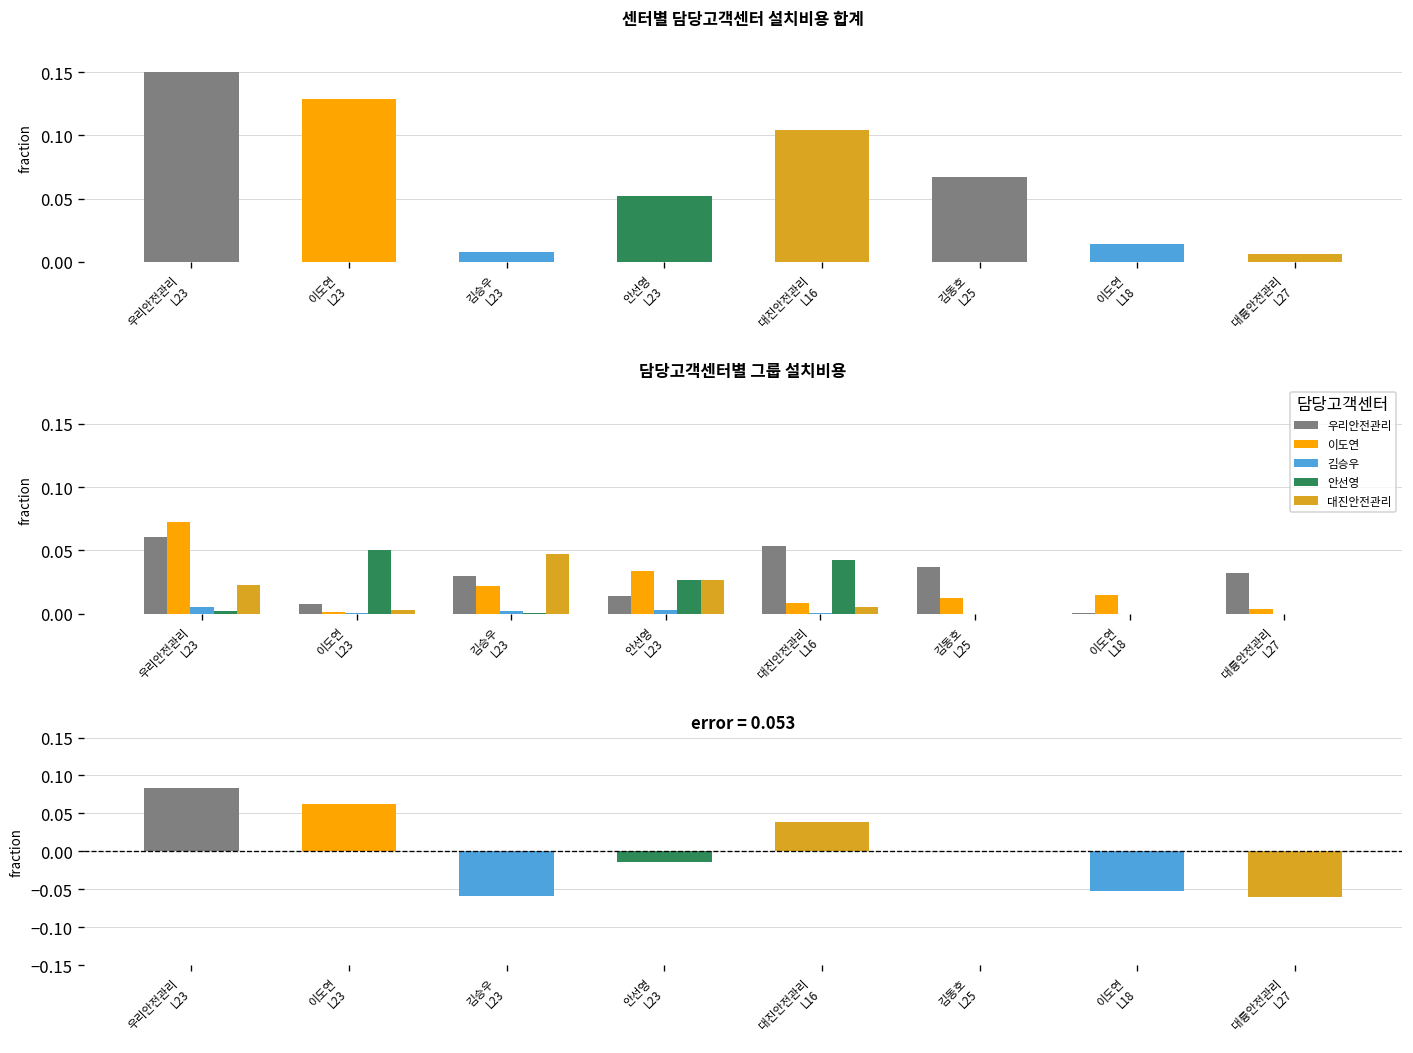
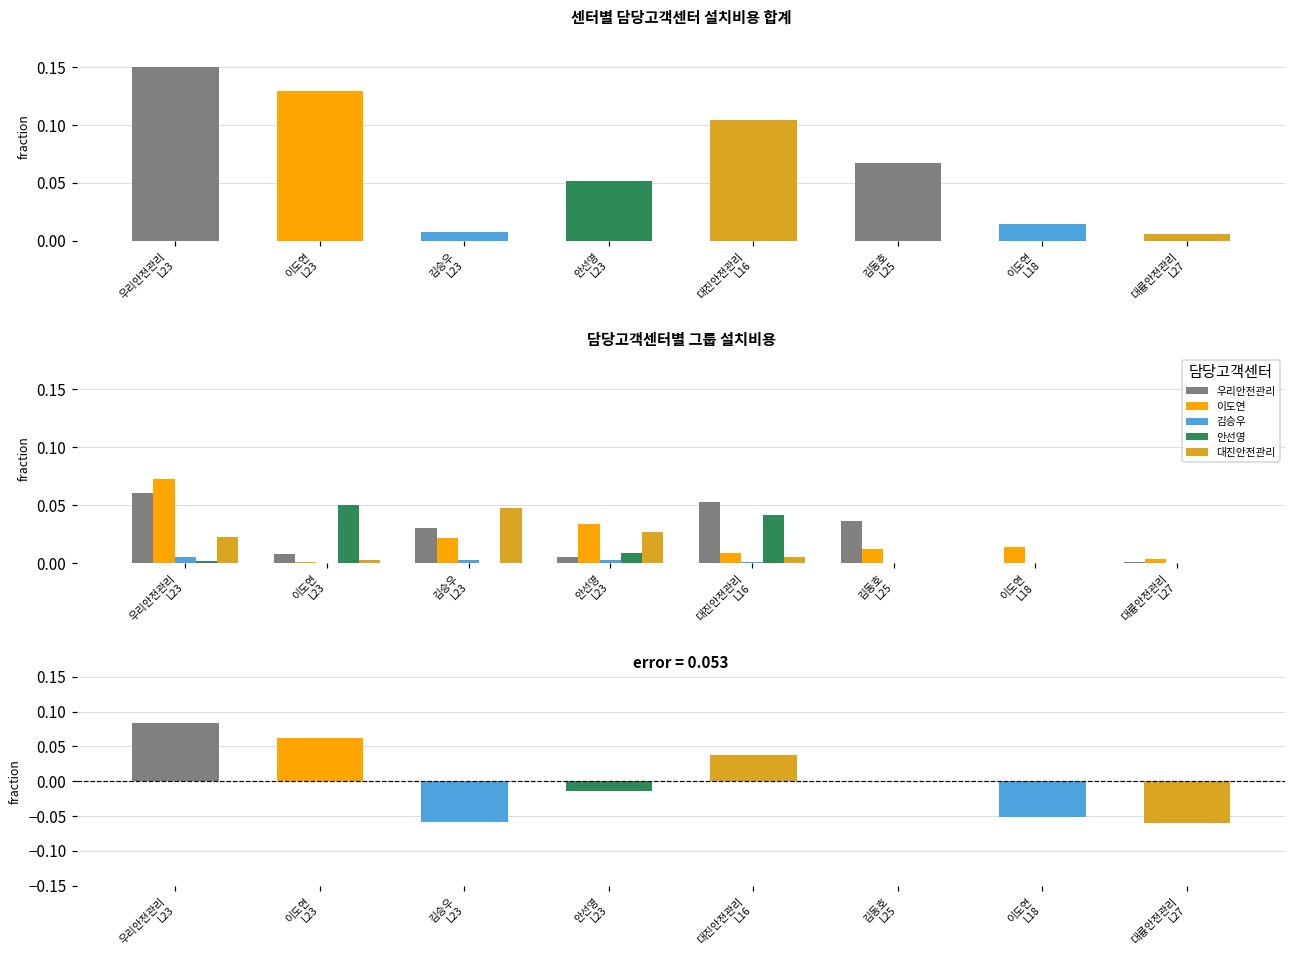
담당고객센터별 그룹 설치비용, 우리안전관리, 안선영 L23: 0.014 -> 0.005
담당고객센터별 그룹 설치비용, 안선영, 안선영 L23: 0.027 -> 0.009
담당고객센터별 그룹 설치비용, 우리안전관리, 대륭안전관리 L27: 0.032 -> 0.001
